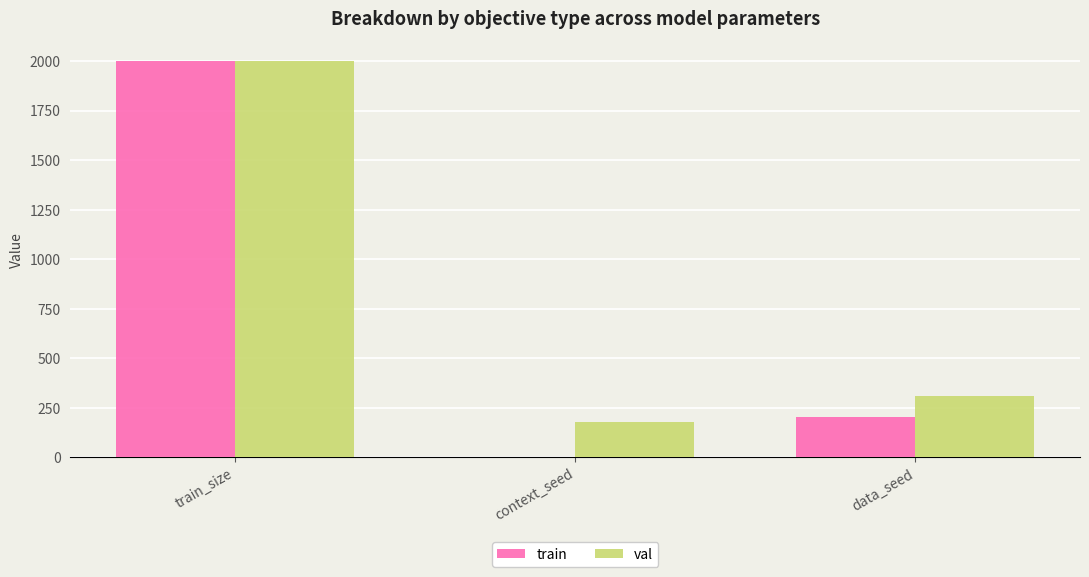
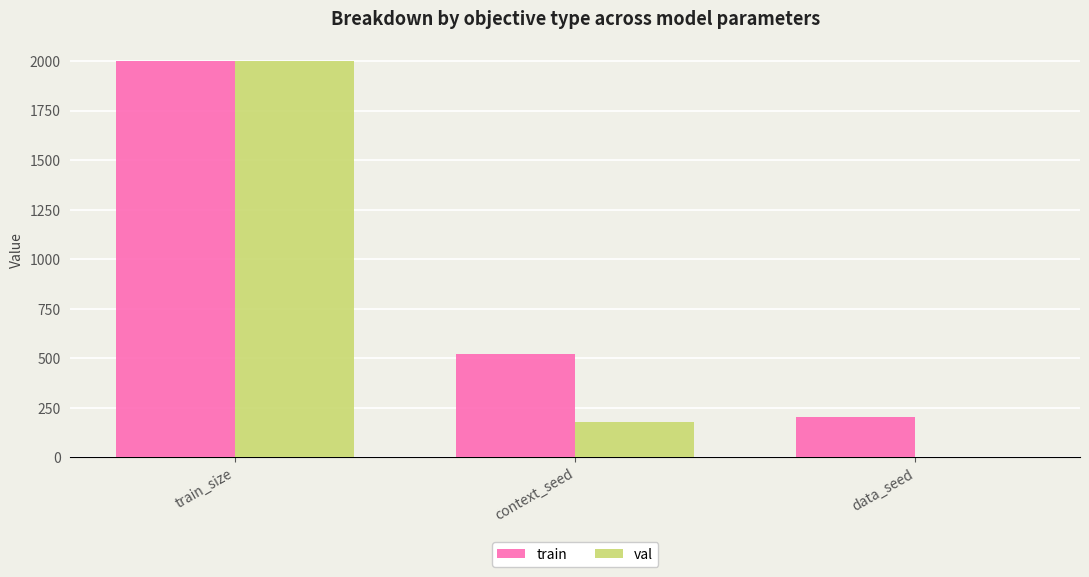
train, context_seed: 0 -> 520
val, data_seed: 310 -> 0
